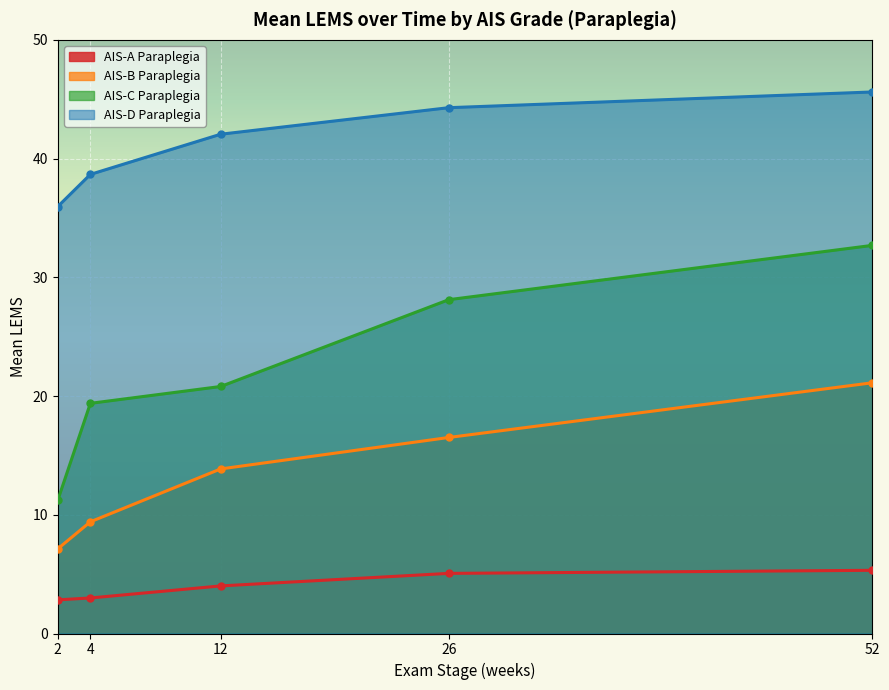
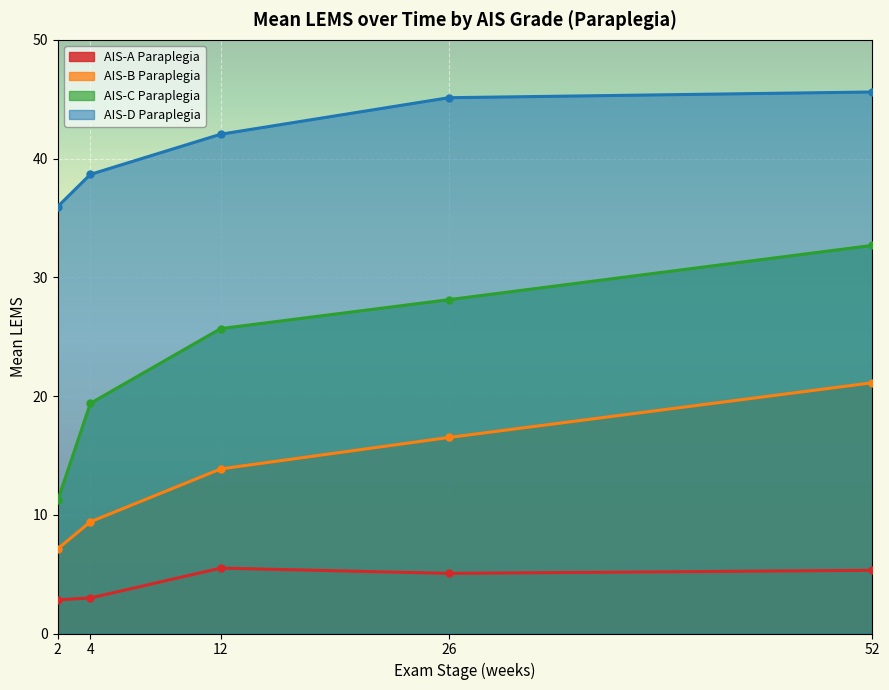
AIS-A Paraplegia, 12: 4.0 -> 5.5
AIS-C Paraplegia, 12: 20.8 -> 25.7
AIS-D Paraplegia, 26: 44.3 -> 45.1
